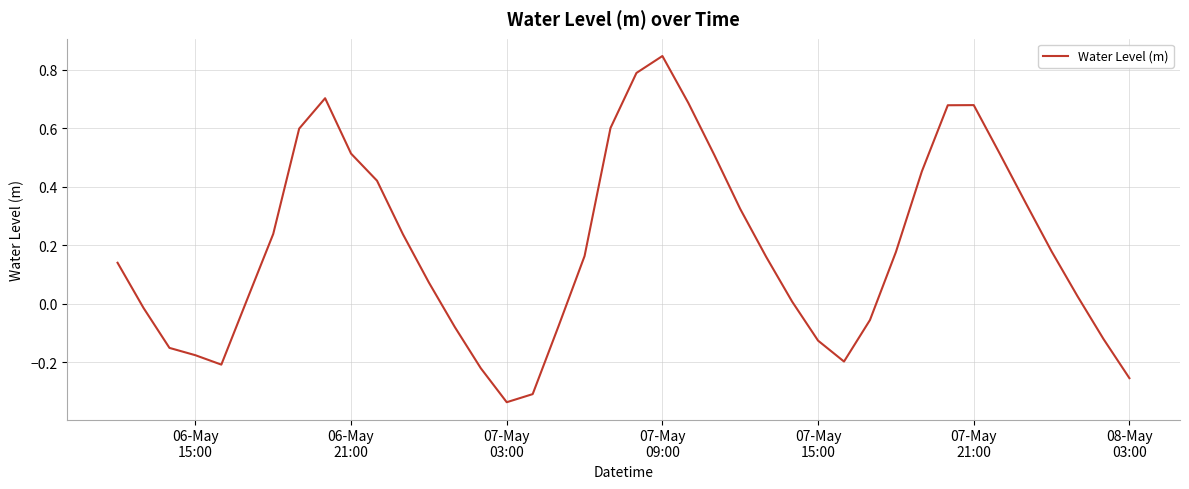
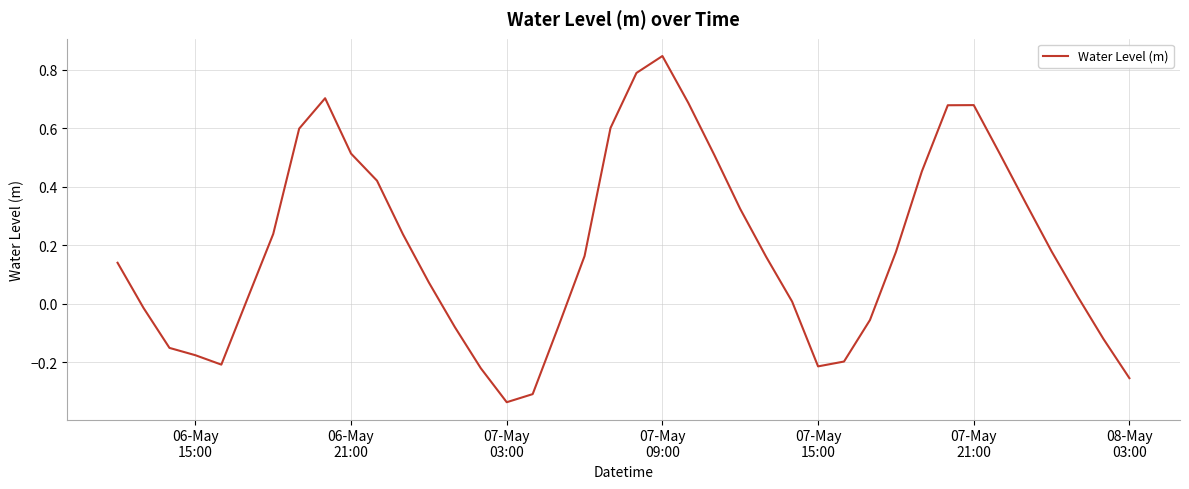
07-May 15:00: -0.13 -> -0.21
